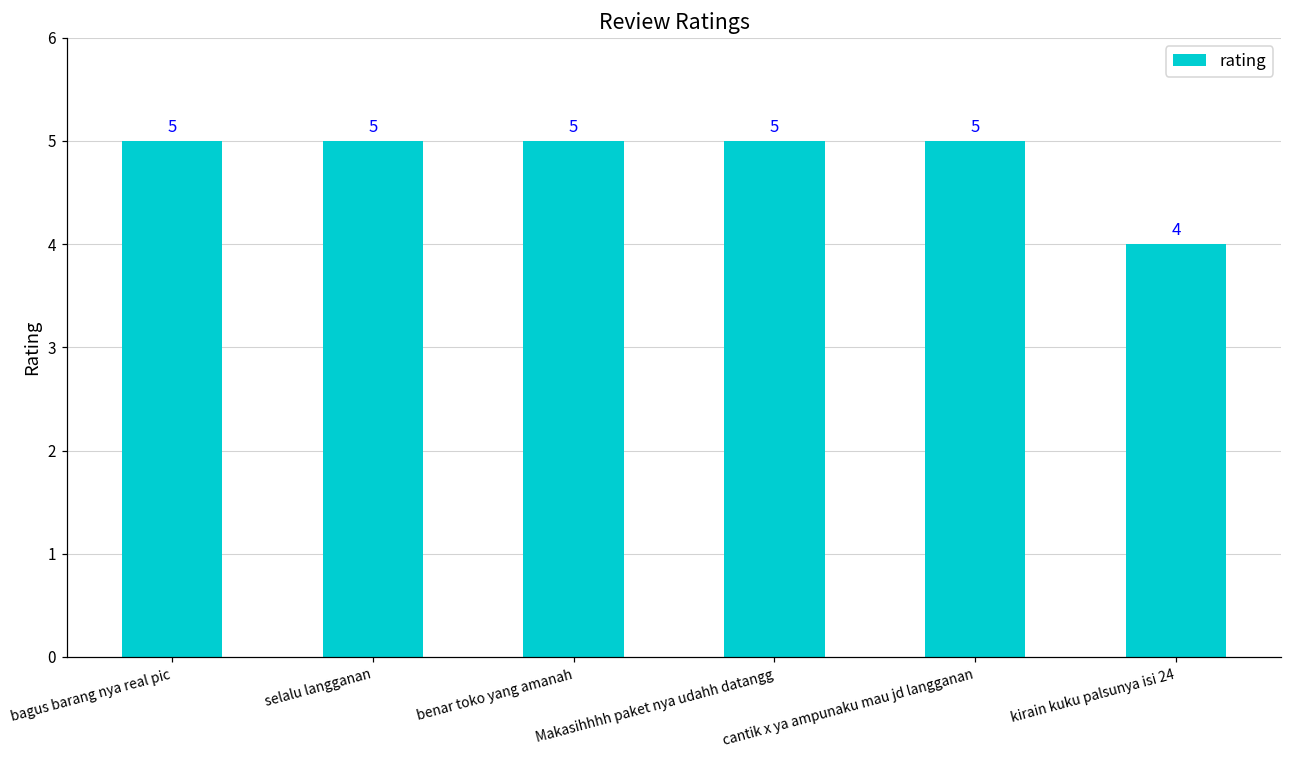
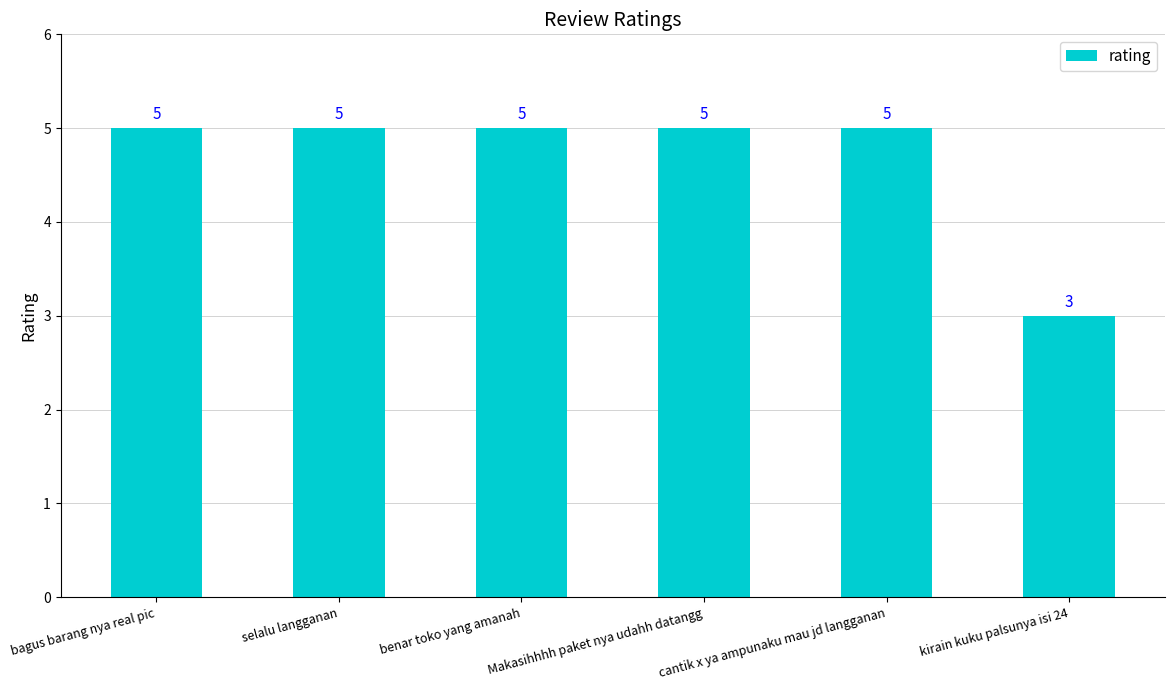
kirain kuku palsunya isi 24: 4 -> 3
